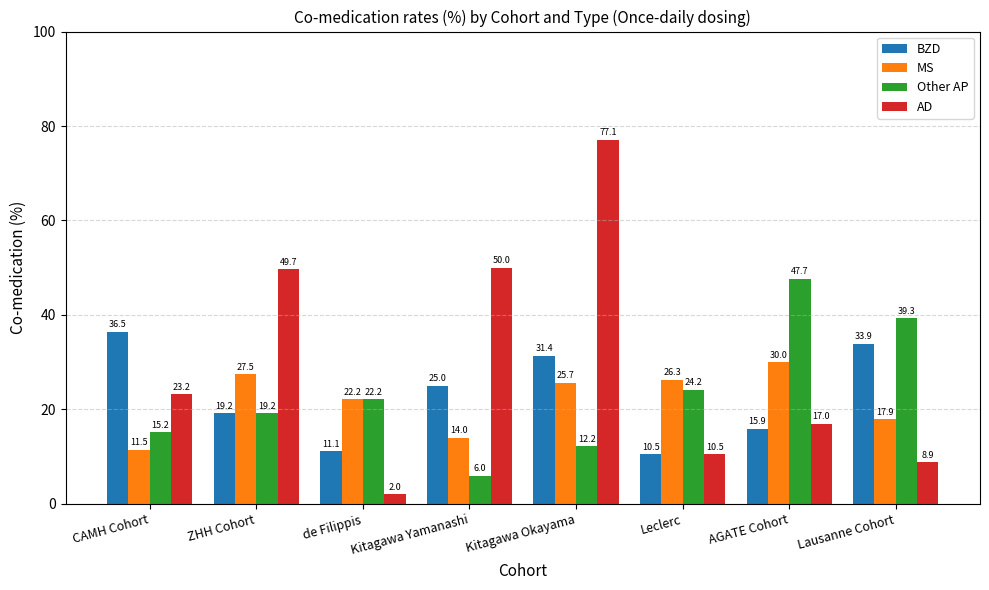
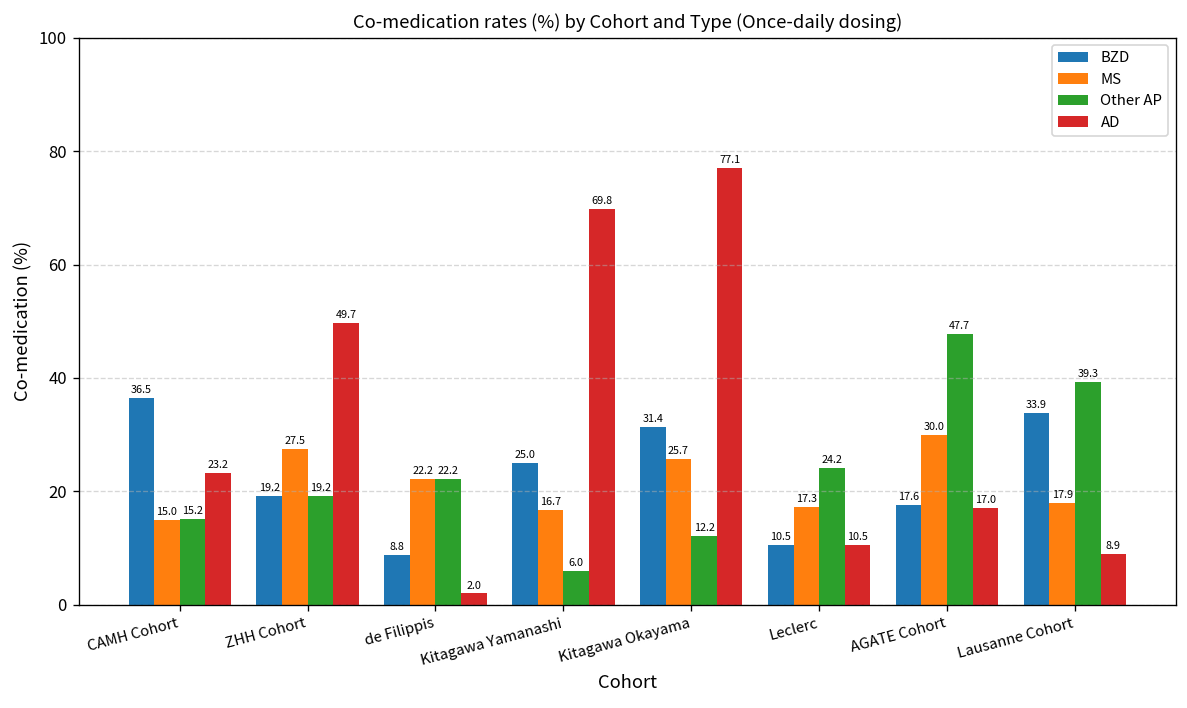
MS, CAMH Cohort: 11.5 -> 15.0
BZD, de Filippis: 11.1 -> 8.8
MS, Kitagawa Yamanashi: 14.0 -> 16.7
AD, Kitagawa Yamanashi: 50.0 -> 69.8
MS, Leclerc: 26.3 -> 17.3
BZD, AGATE Cohort: 15.9 -> 17.6
